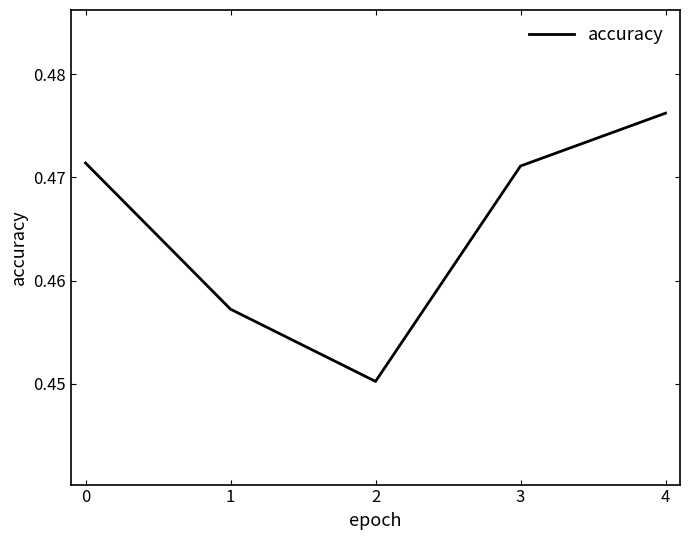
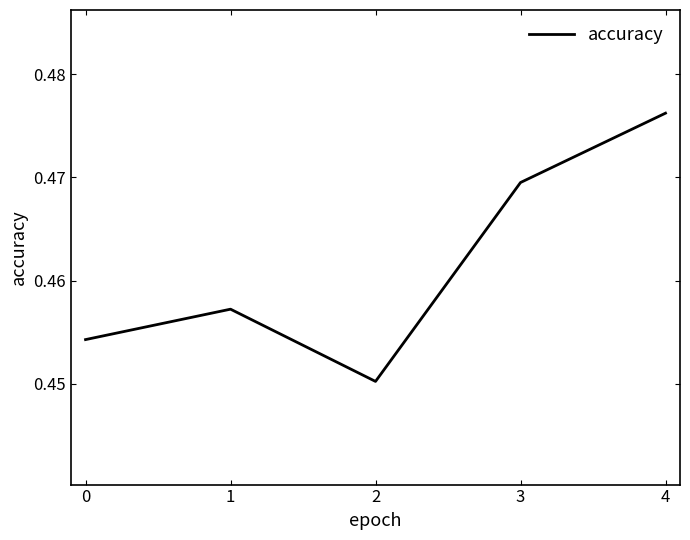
0: 0.4714 -> 0.4543
3: 0.4711 -> 0.4695
